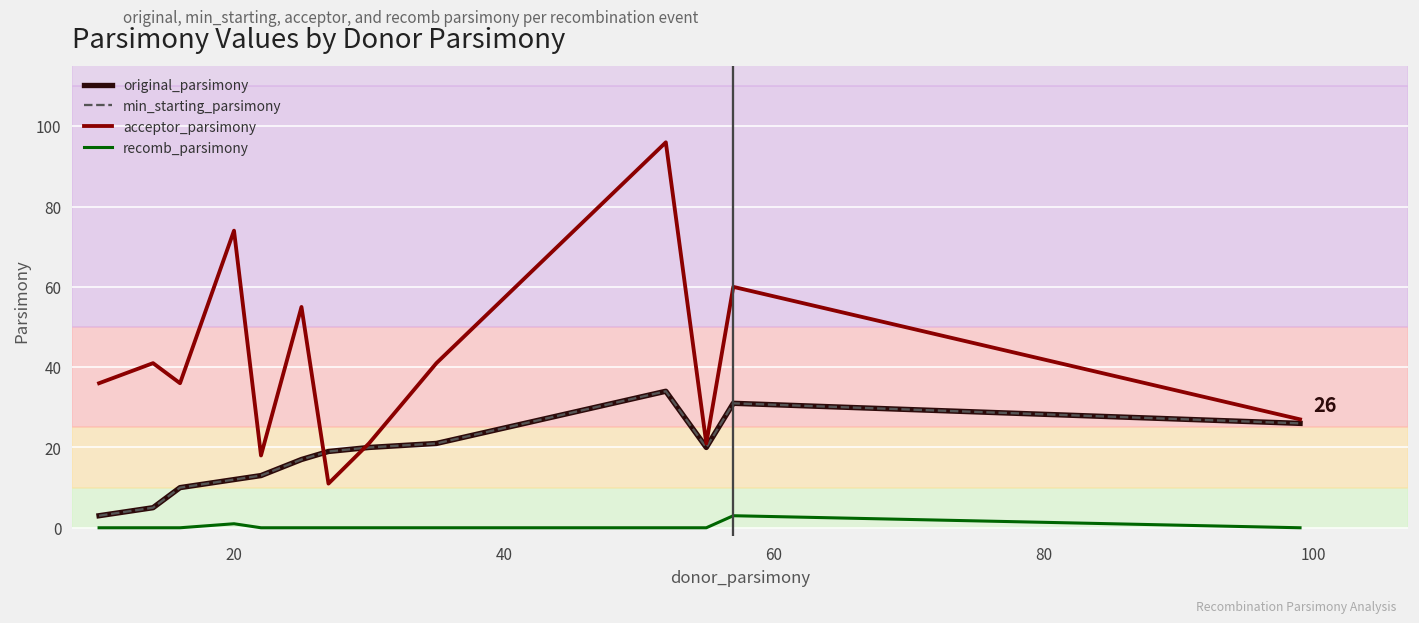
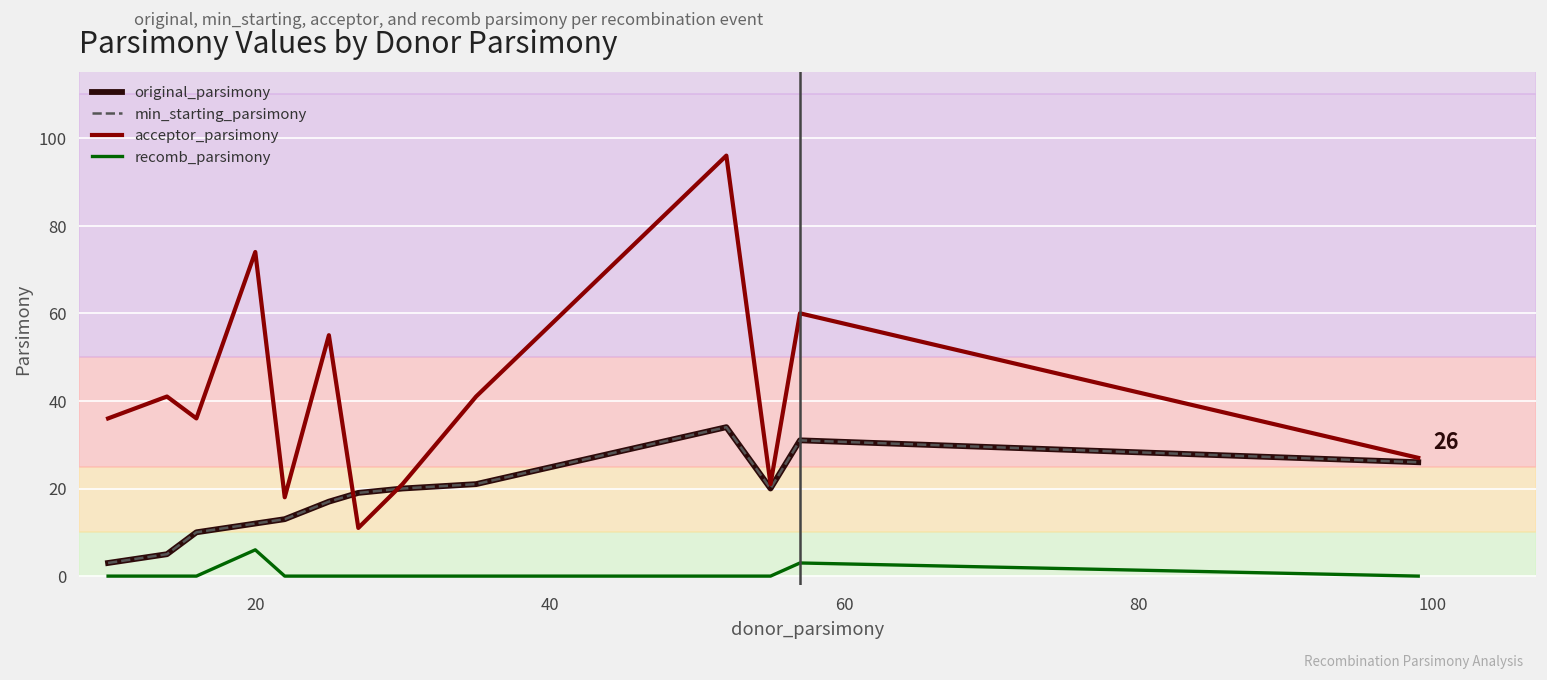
recomb_parsimony, 20: 1 -> 6
